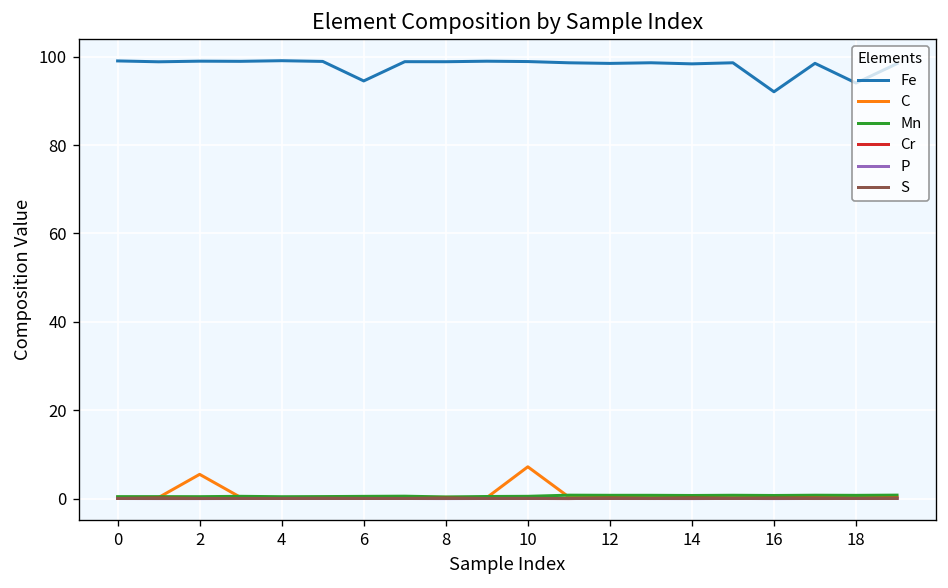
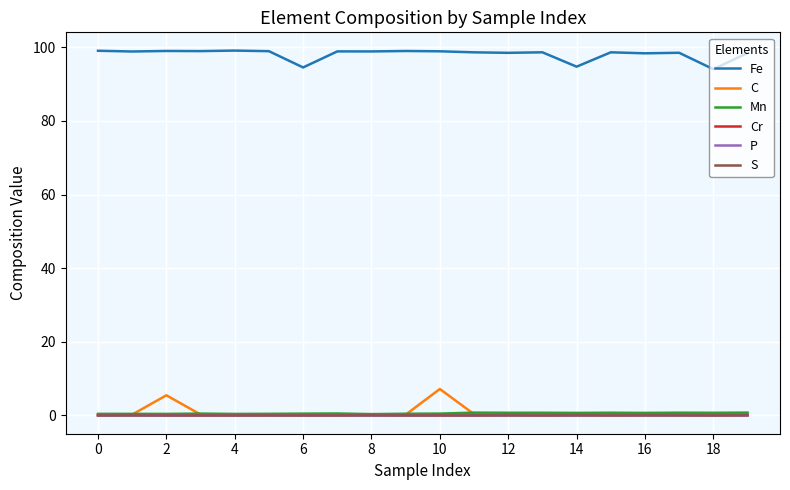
Fe, 14: 98 -> 95
Fe, 16: 92 -> 98
